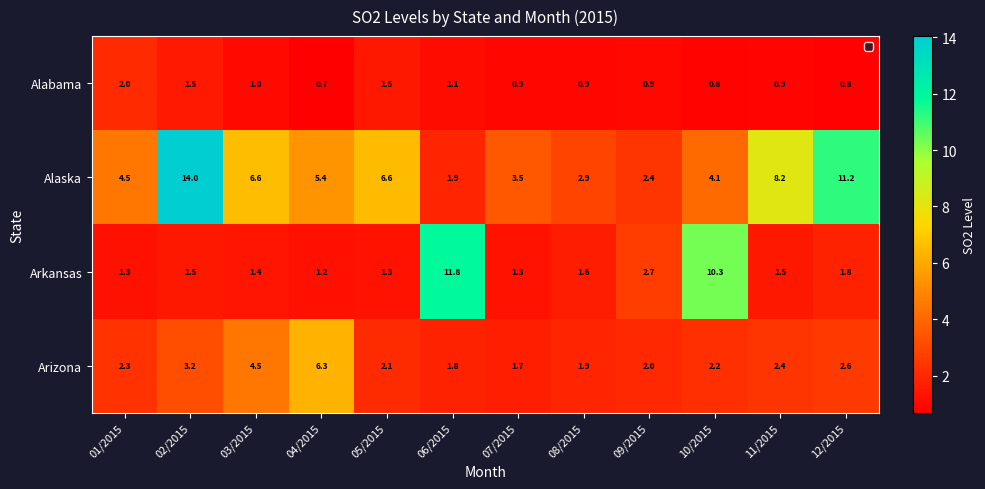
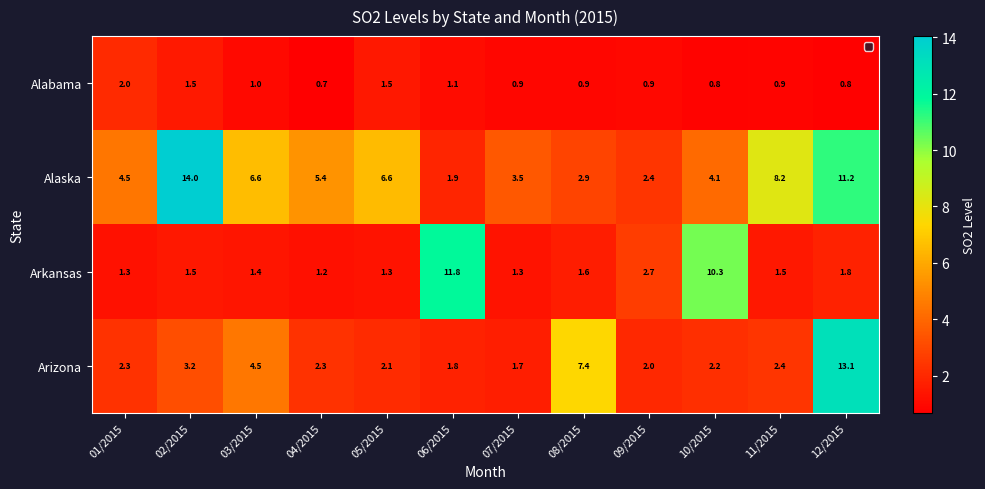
Arizona, 04/2015: 6.3 -> 2.3
Arizona, 08/2015: 1.9 -> 7.4
Arizona, 12/2015: 2.6 -> 13.1
